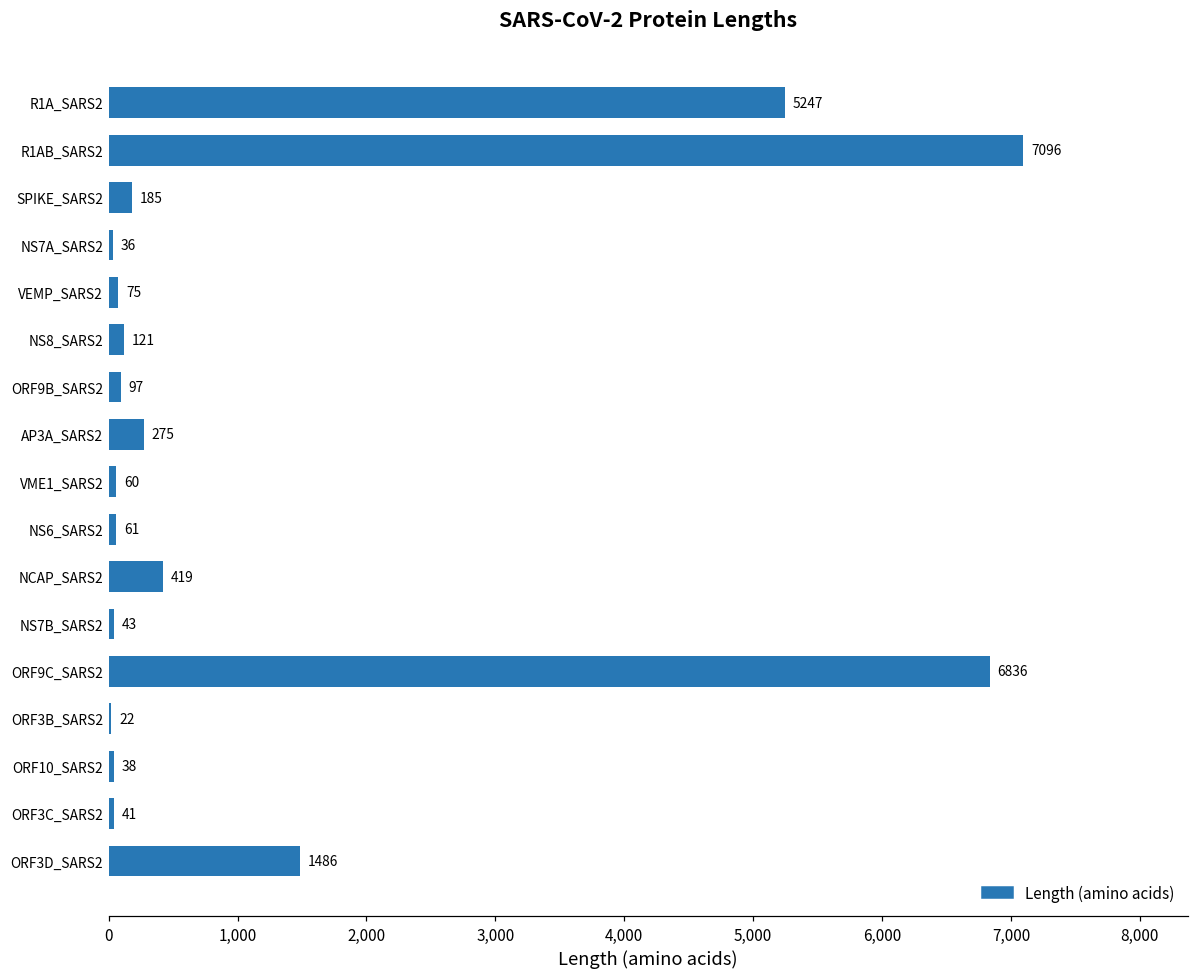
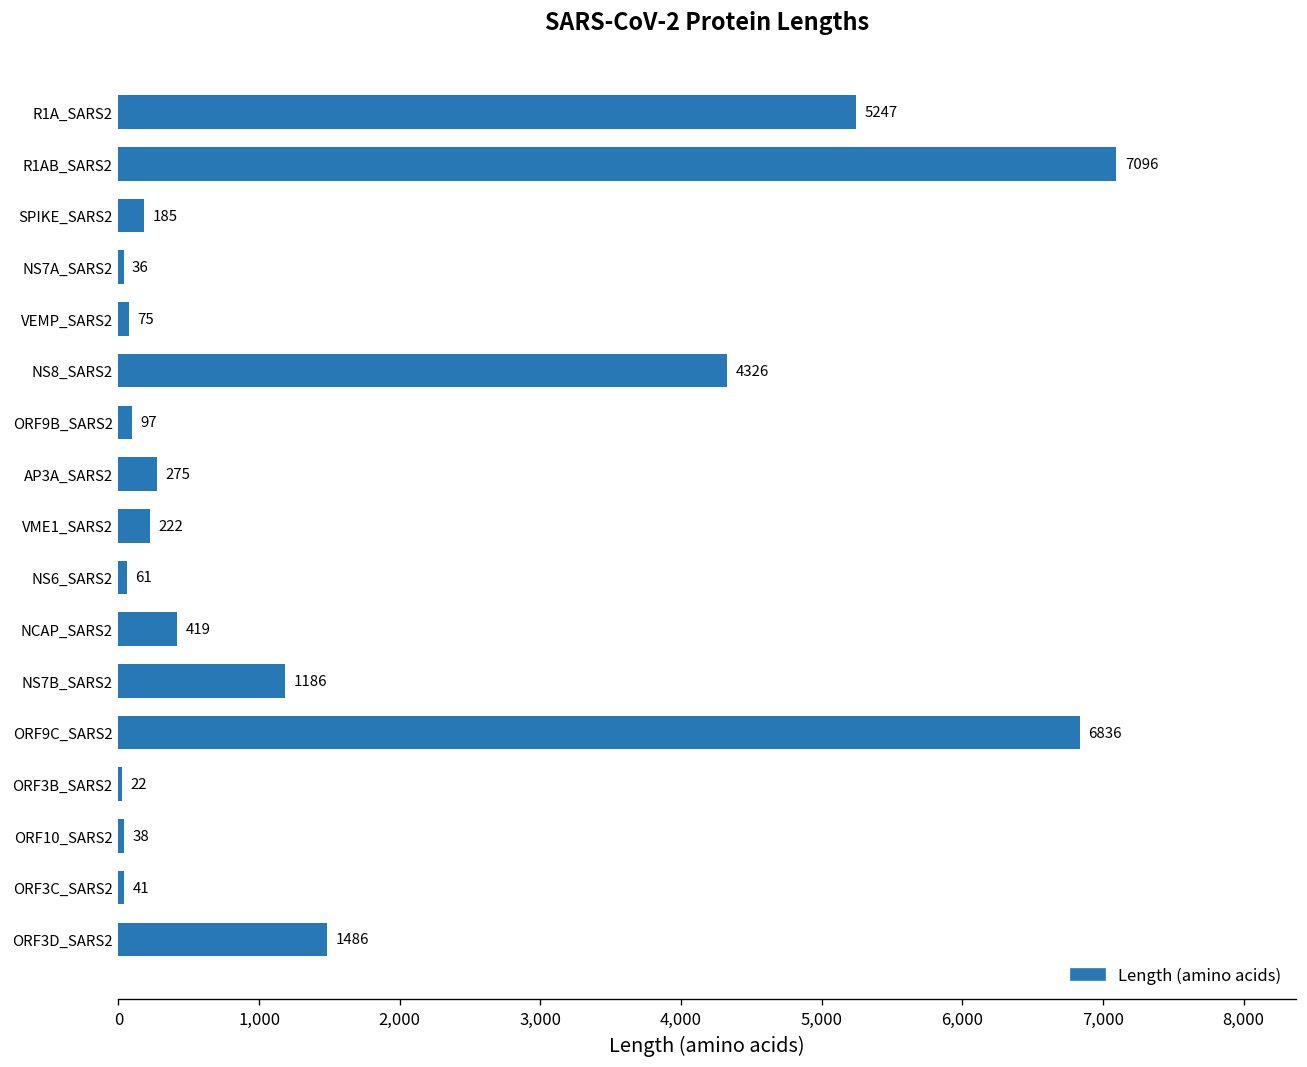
NS8_SARS2: 121 -> 4326
VME1_SARS2: 60 -> 222
NS7B_SARS2: 43 -> 1186
